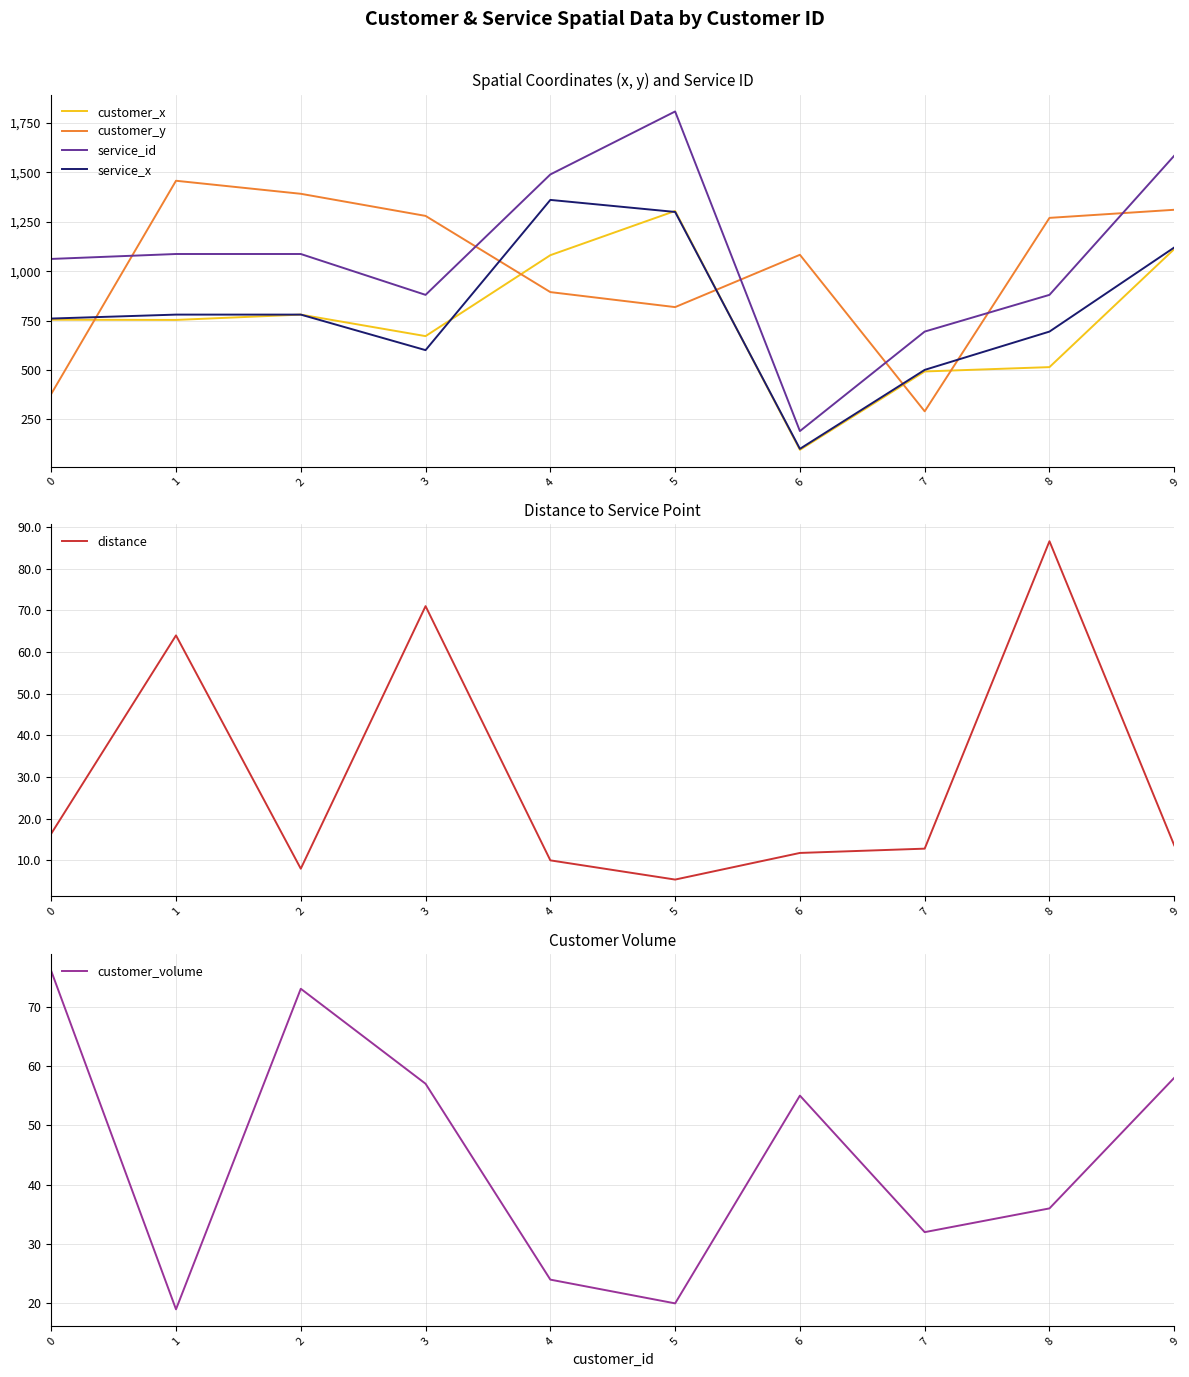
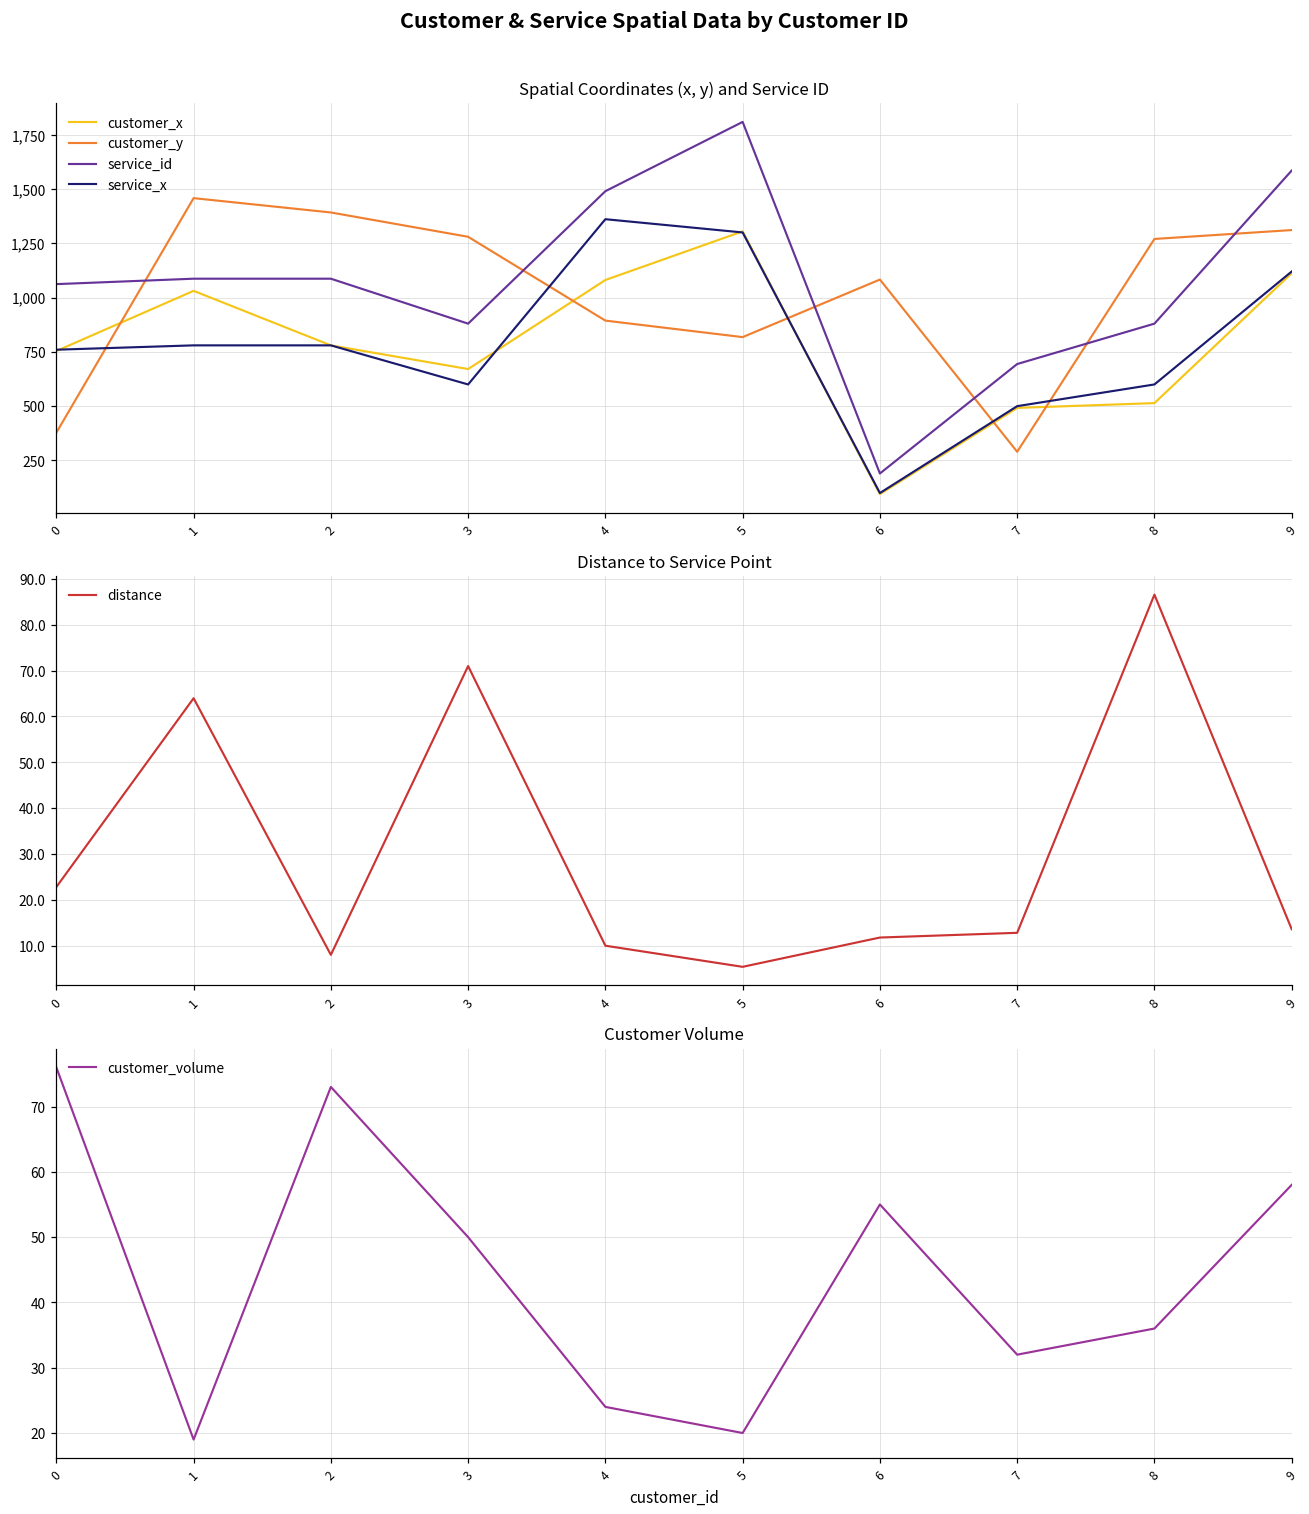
Spatial Coordinates (x, y) and Service ID, customer_x, 1: 750 -> 1,030
Spatial Coordinates (x, y) and Service ID, service_x, 8: 690 -> 600
Distance to Service Point, 0: 16 -> 23
Customer Volume, 3: 57 -> 50
